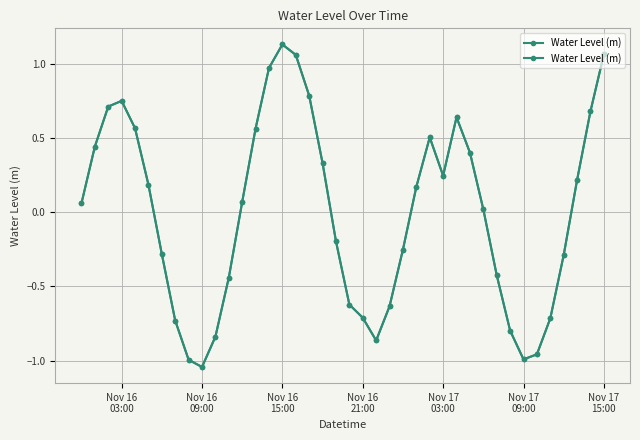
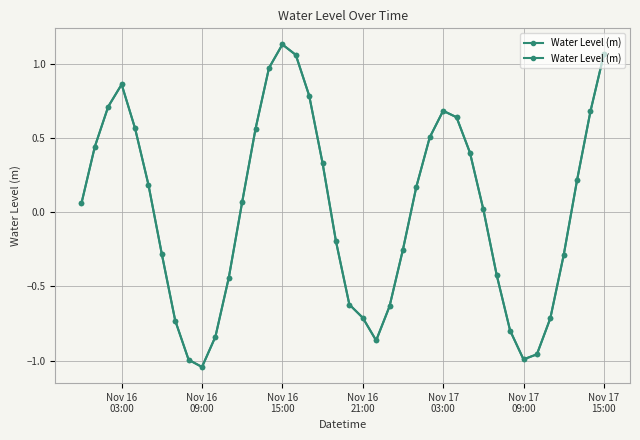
Nov 16 03:00: 0.75 -> 0.86
Nov 17 03:00: 0.25 -> 0.68
